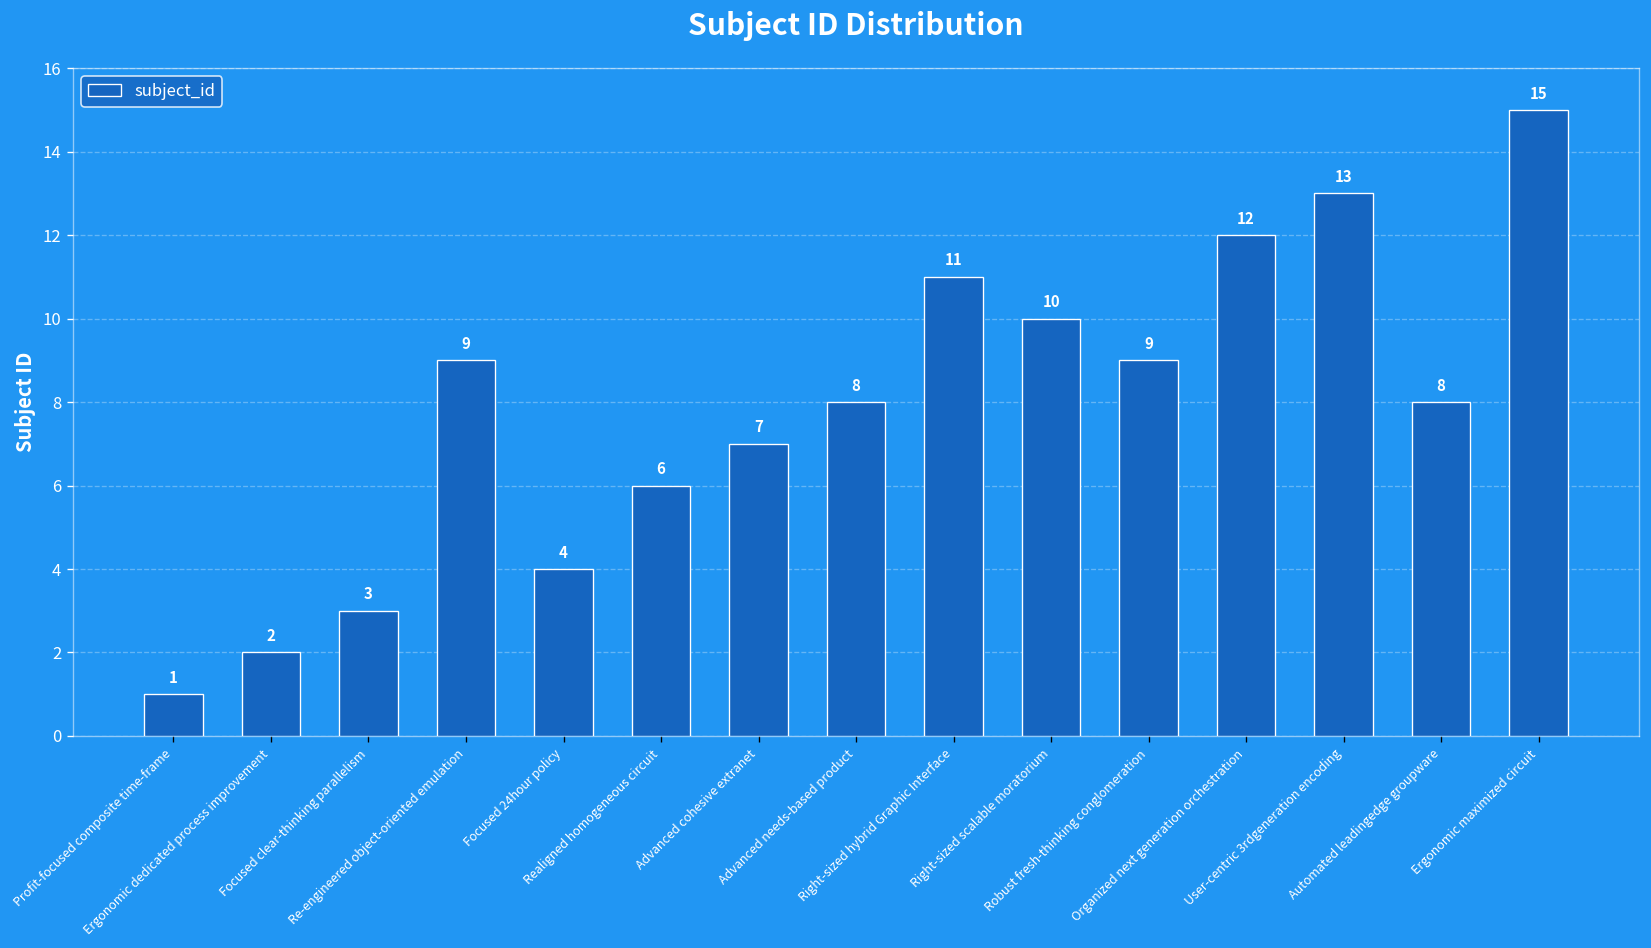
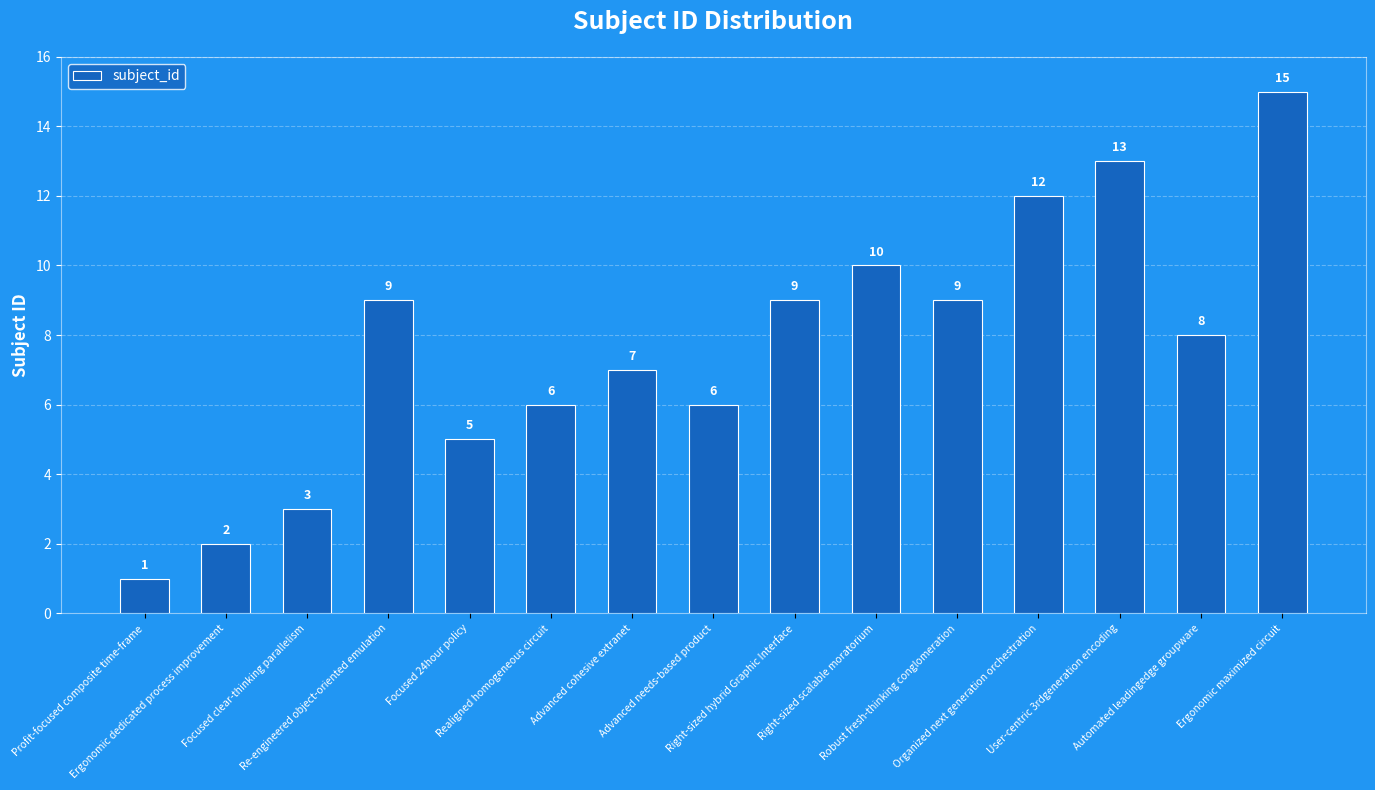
Focused 24hour policy: 4 -> 5
Advanced needs-based product: 8 -> 6
Right-sized hybrid Graphic Interface: 11 -> 9
